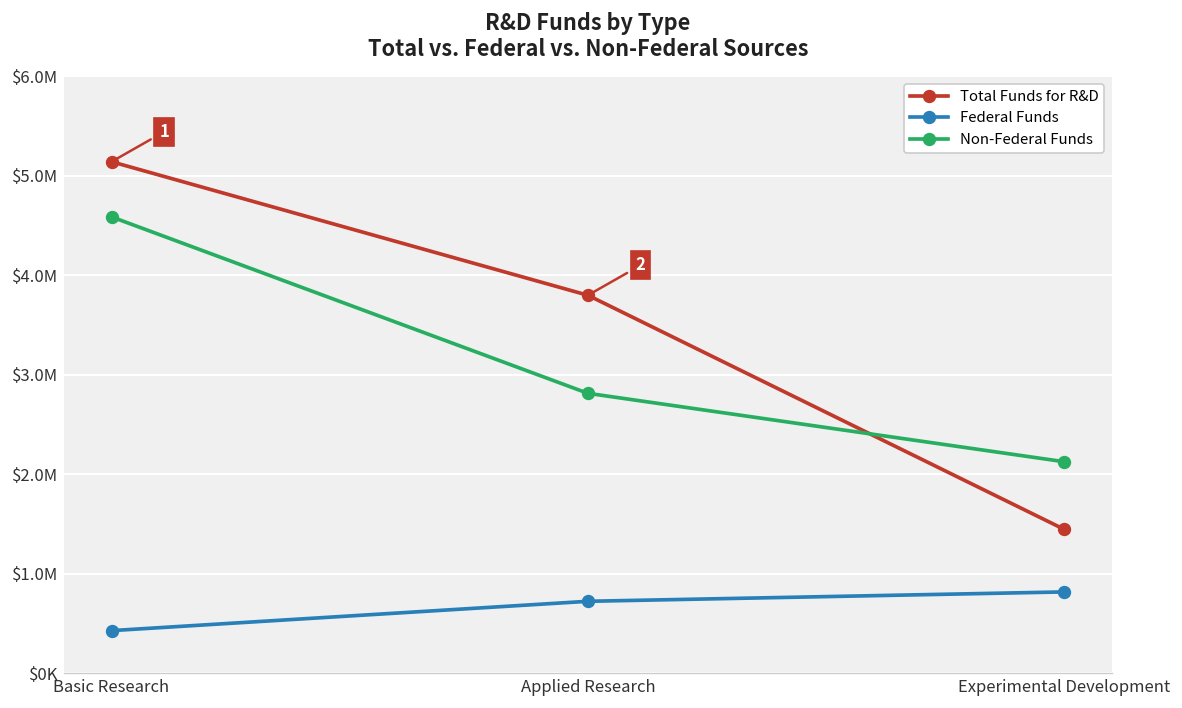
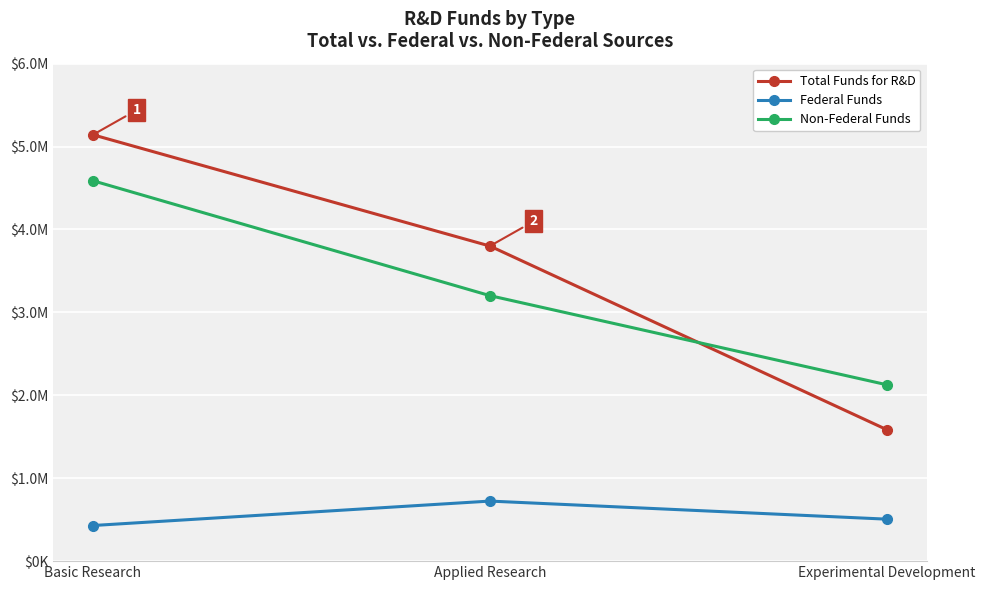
Non-Federal Funds, Applied Research: $2800000 -> $3200000
Total Funds for R&D, Experimental Development: $1400000 -> $1600000
Federal Funds, Experimental Development: $800000 -> $500000
